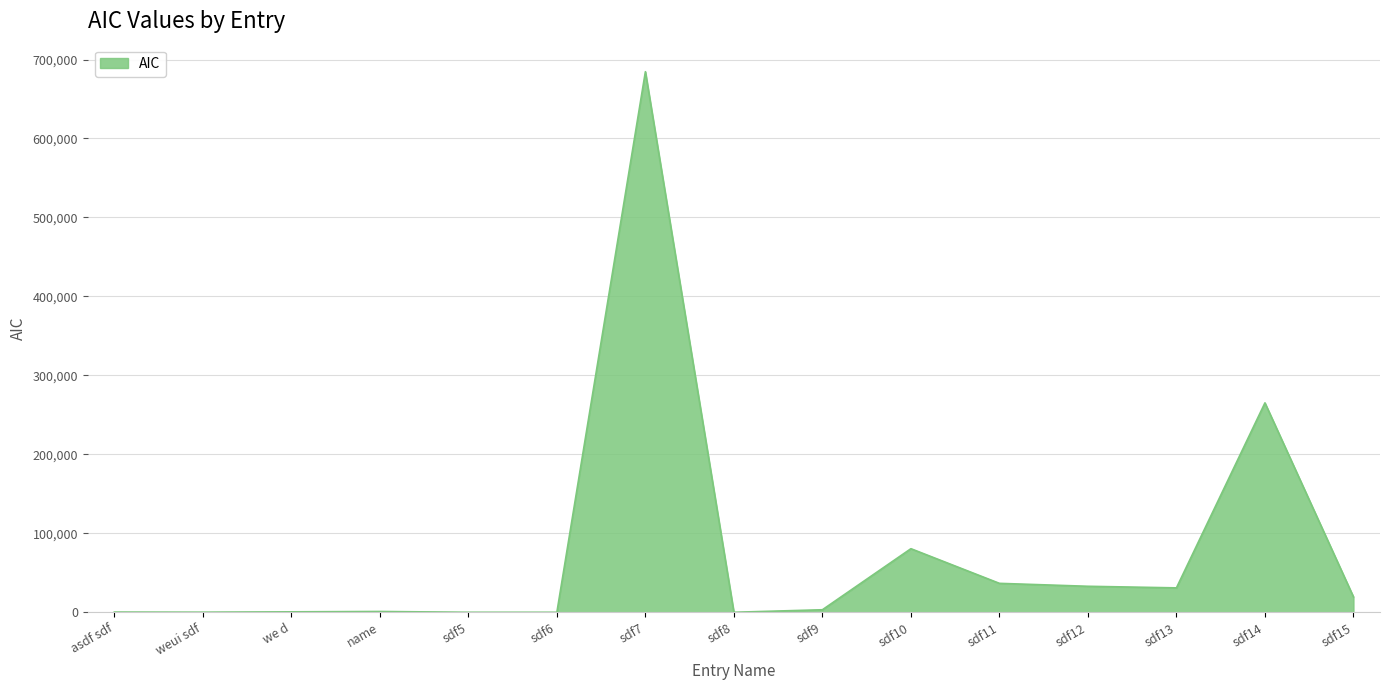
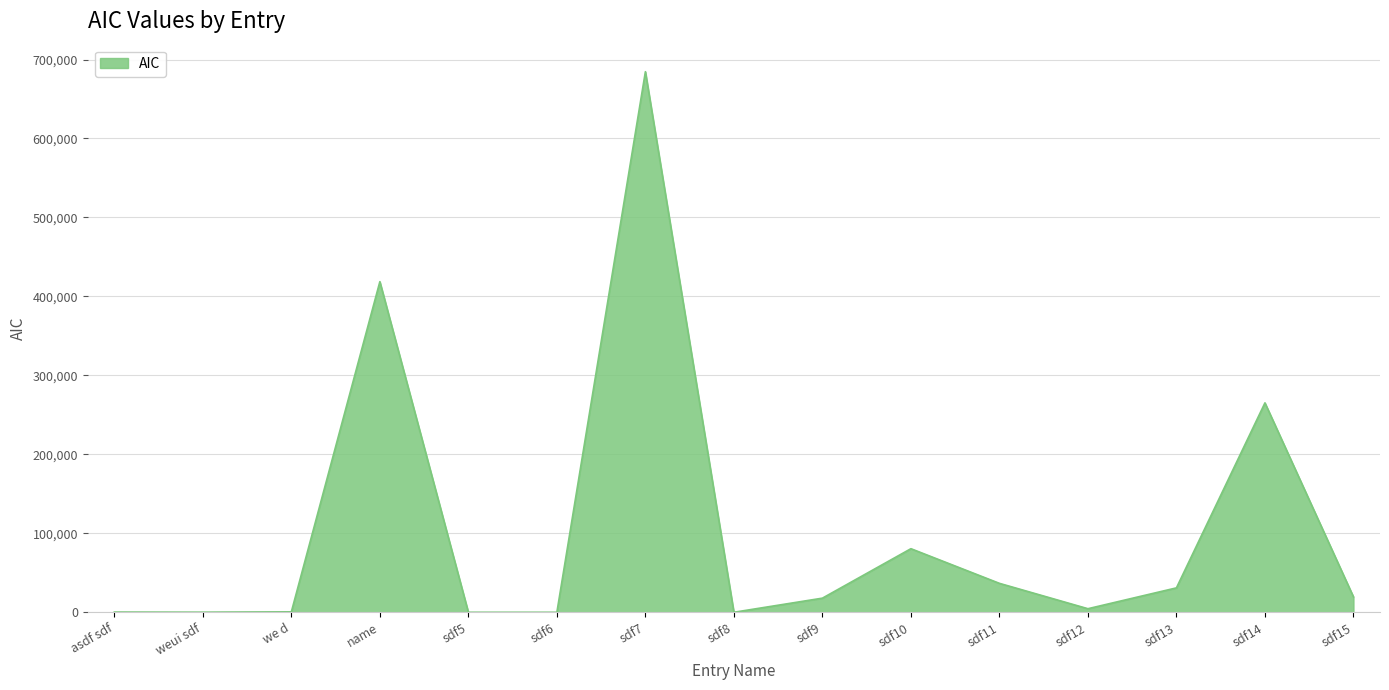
name: 0 -> 420,000
sdf9: 0 -> 20,000
sdf12: 30,000 -> 0
